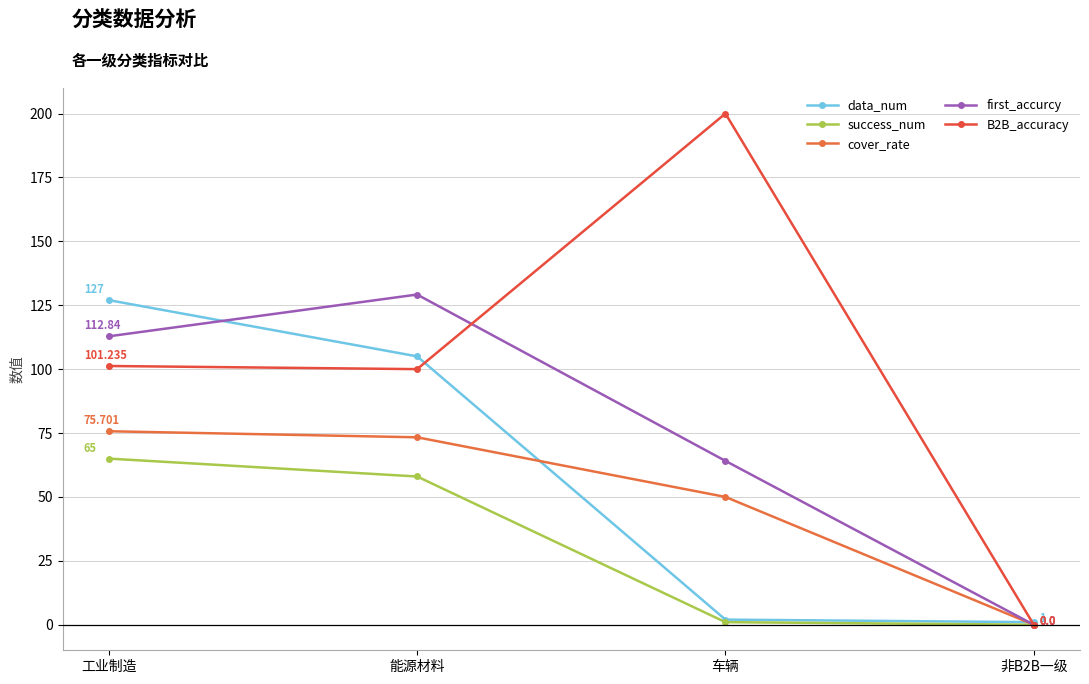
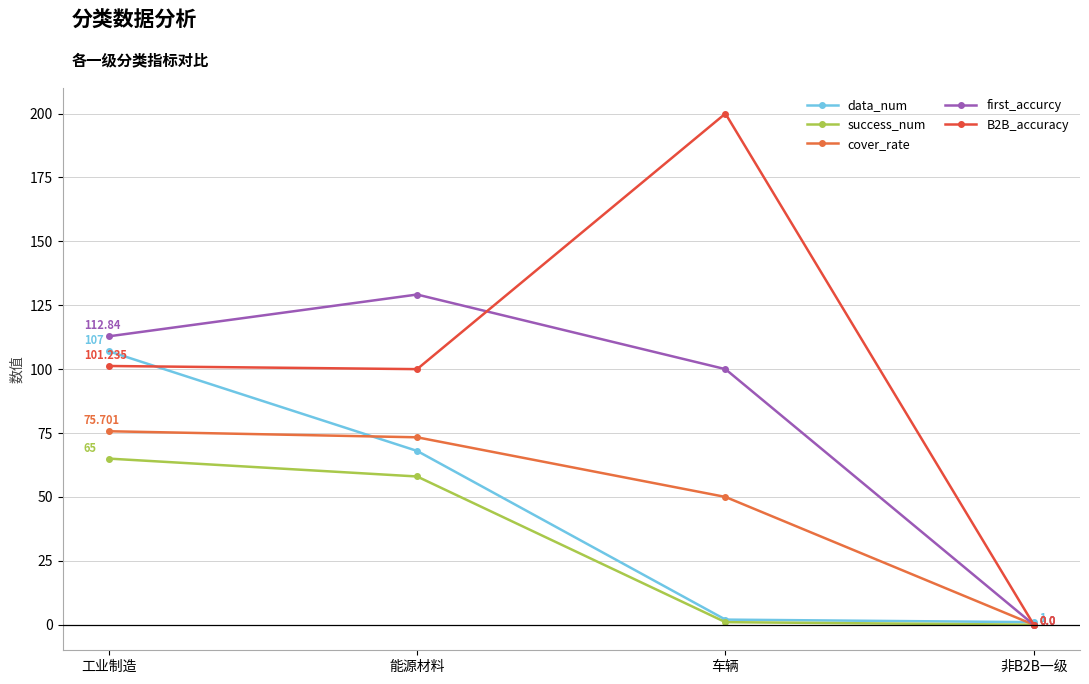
data_num, 工业制造: 127 -> 107
data_num, 能源材料: 105 -> 68
first_accurcy, 车辆: 64 -> 100
